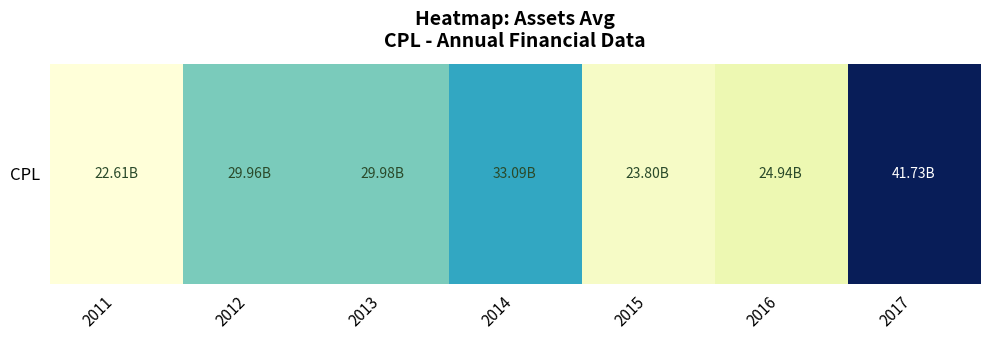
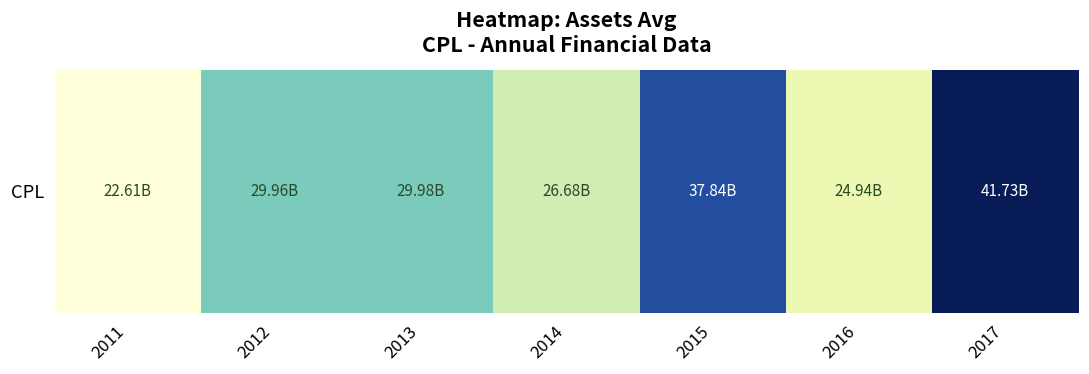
CPL, 2014: 33.09B -> 26.68B
CPL, 2015: 23.80B -> 37.84B
